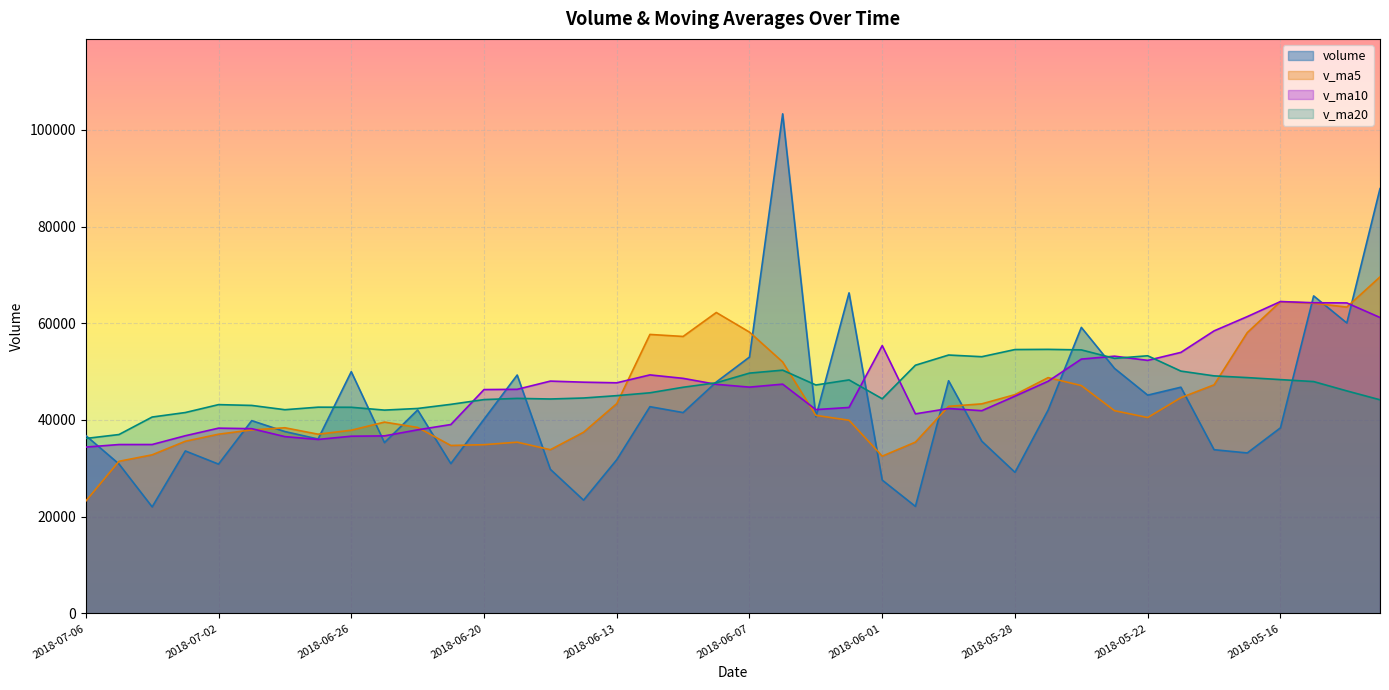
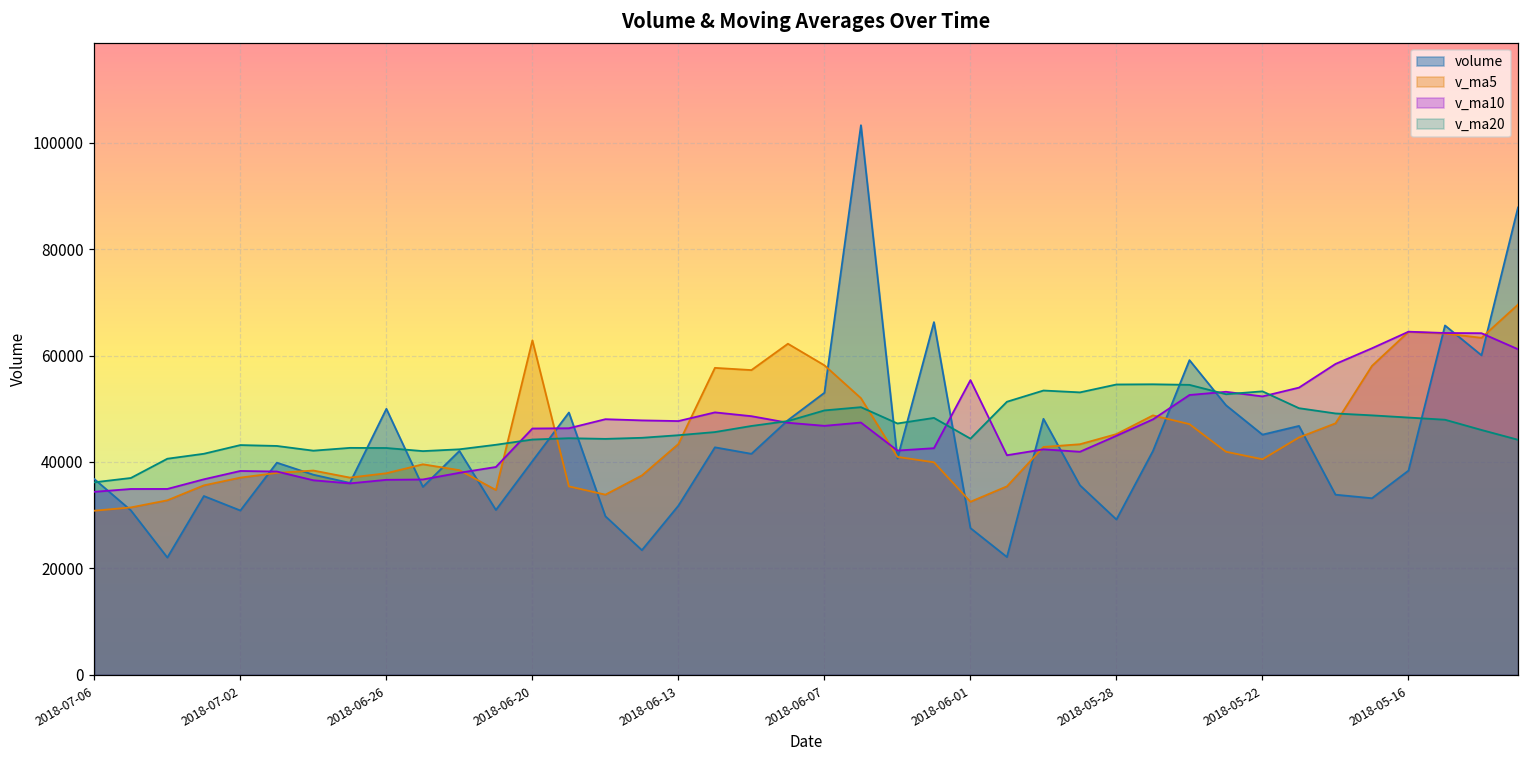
v_ma5, 2018-07-06: 23000 -> 31000
v_ma5, 2018-06-20: 35000 -> 63000
